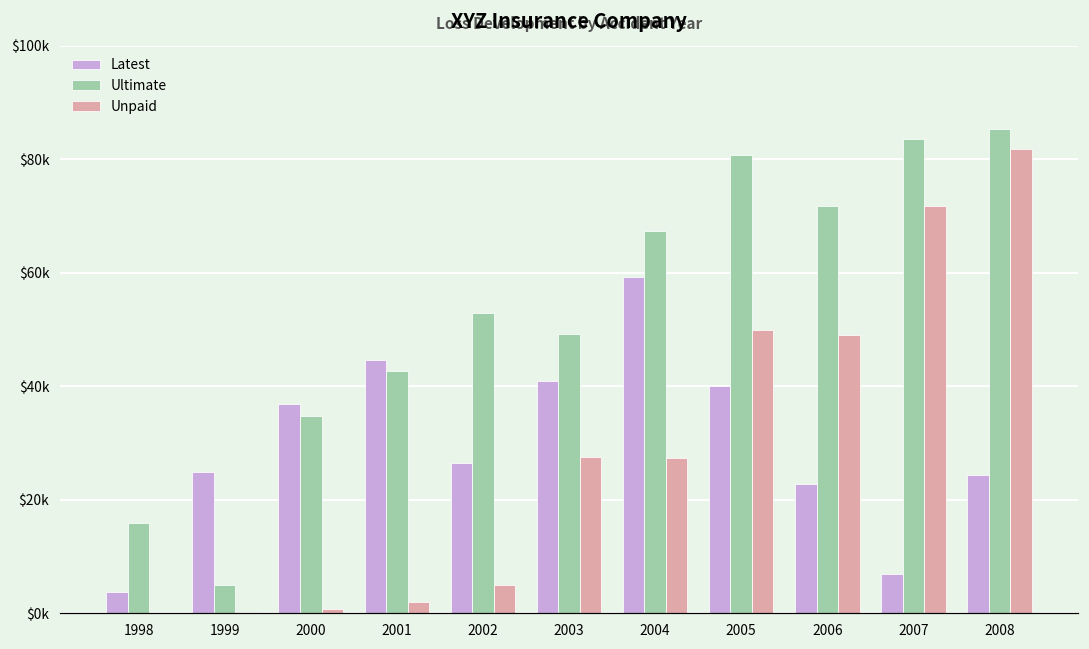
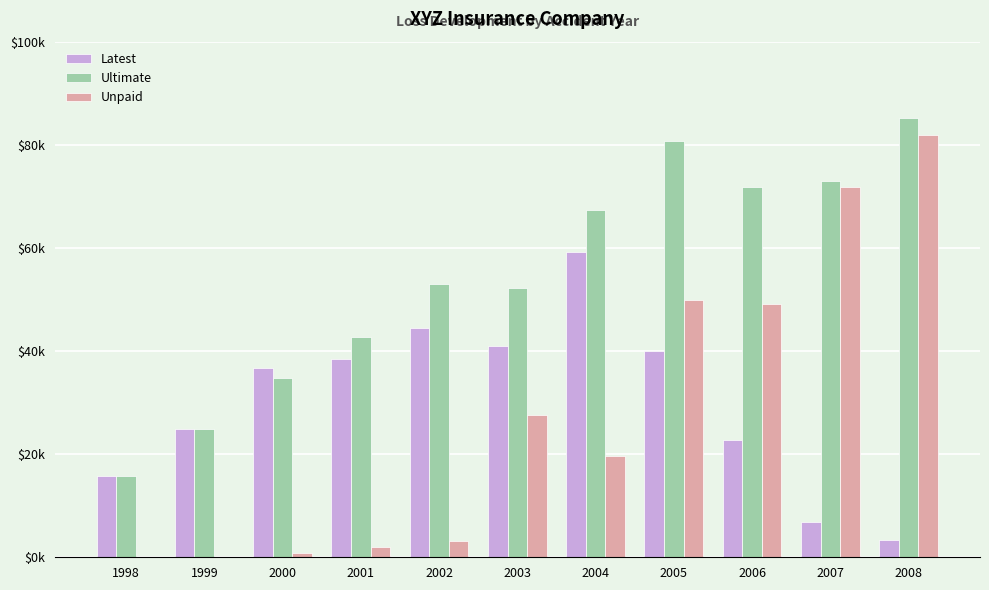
Latest, 1998: $4000 -> $16000
Ultimate, 1999: $5000 -> $25000
Latest, 2001: $45000 -> $39000
Latest, 2002: $26000 -> $44000
Unpaid, 2002: $5000 -> $3000
Ultimate, 2003: $49000 -> $52000
Unpaid, 2004: $27000 -> $20000
Ultimate, 2007: $84000 -> $73000
Latest, 2008: $24000 -> $3000
